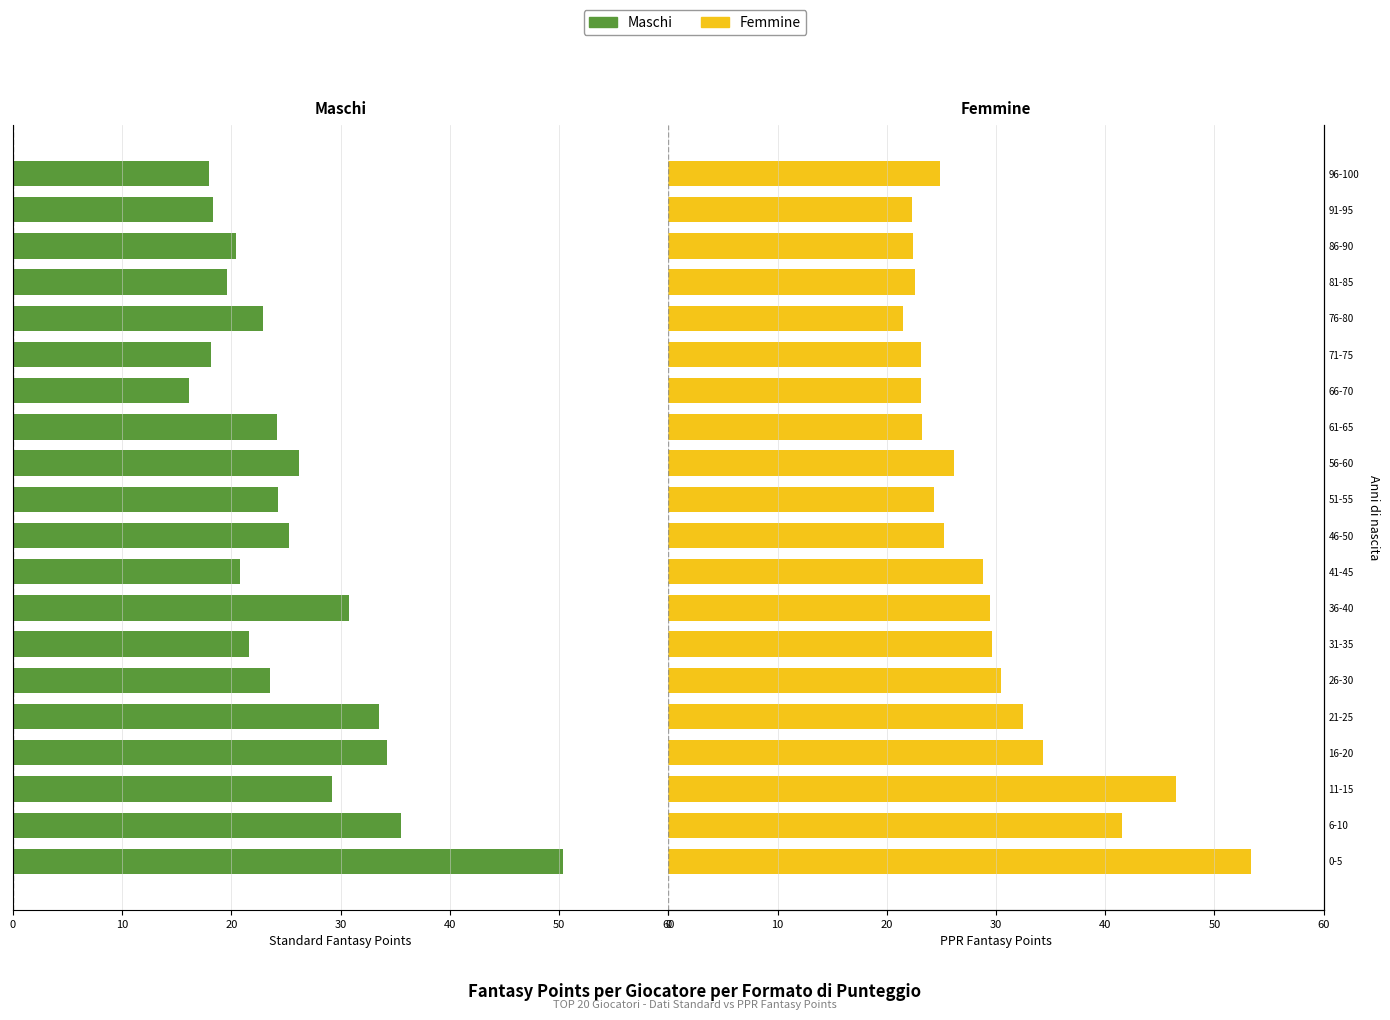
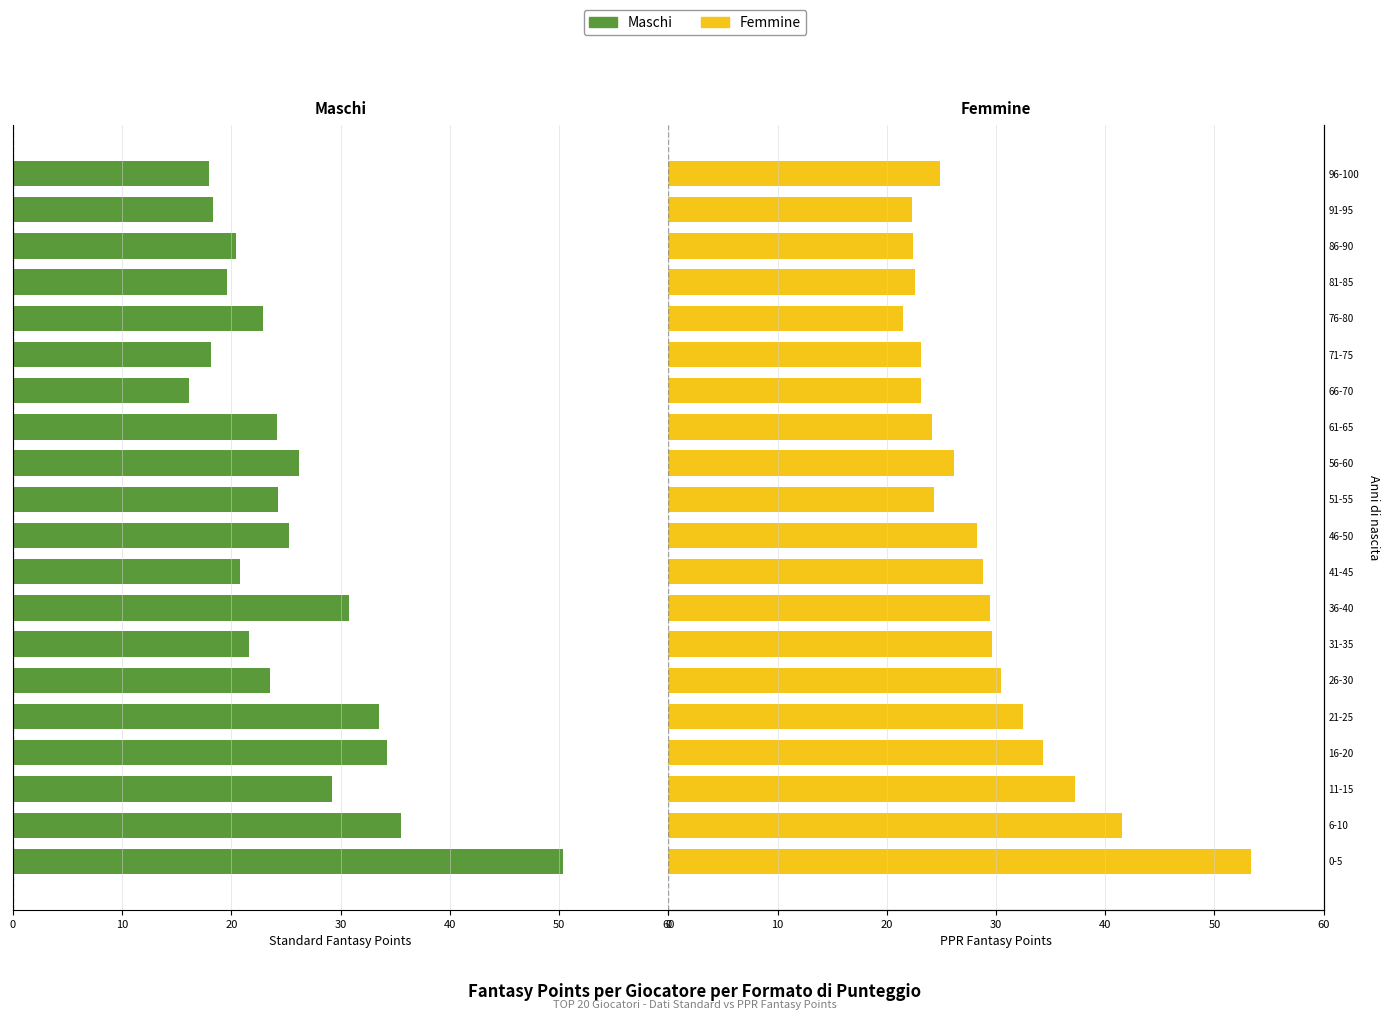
Femmine, 61-65: 23.3 -> 24.2
Femmine, 46-50: 25.2 -> 28.3
Femmine, 11-15: 46.5 -> 37.2
